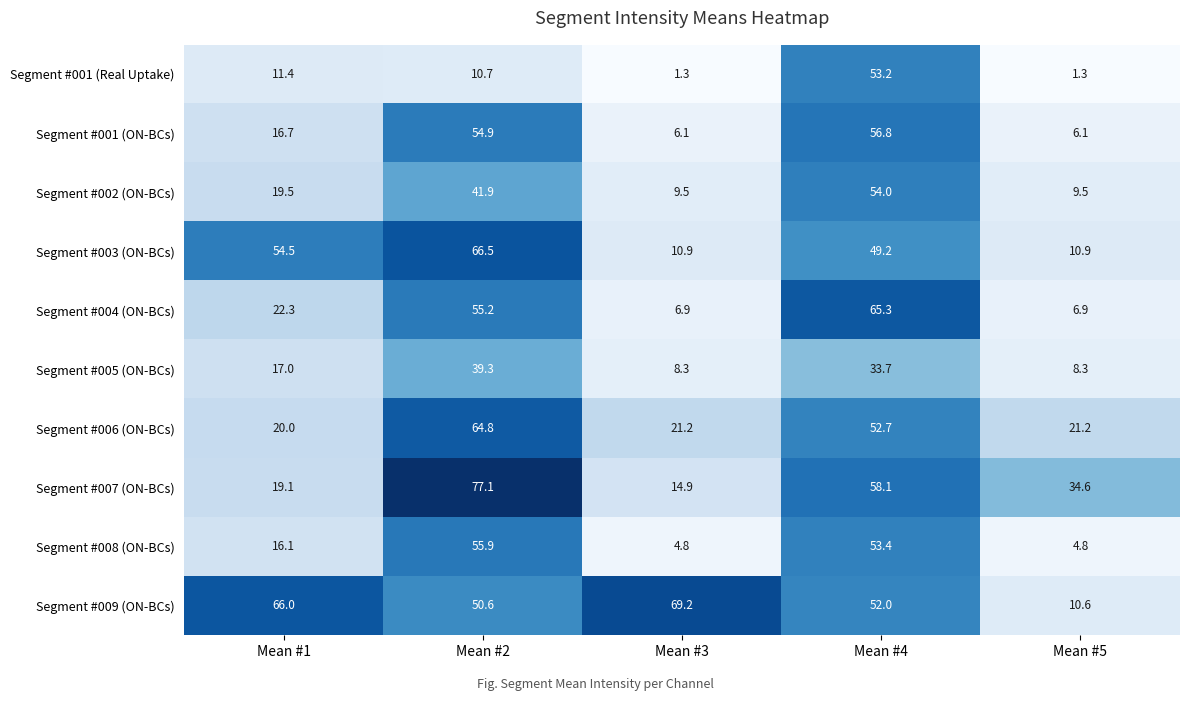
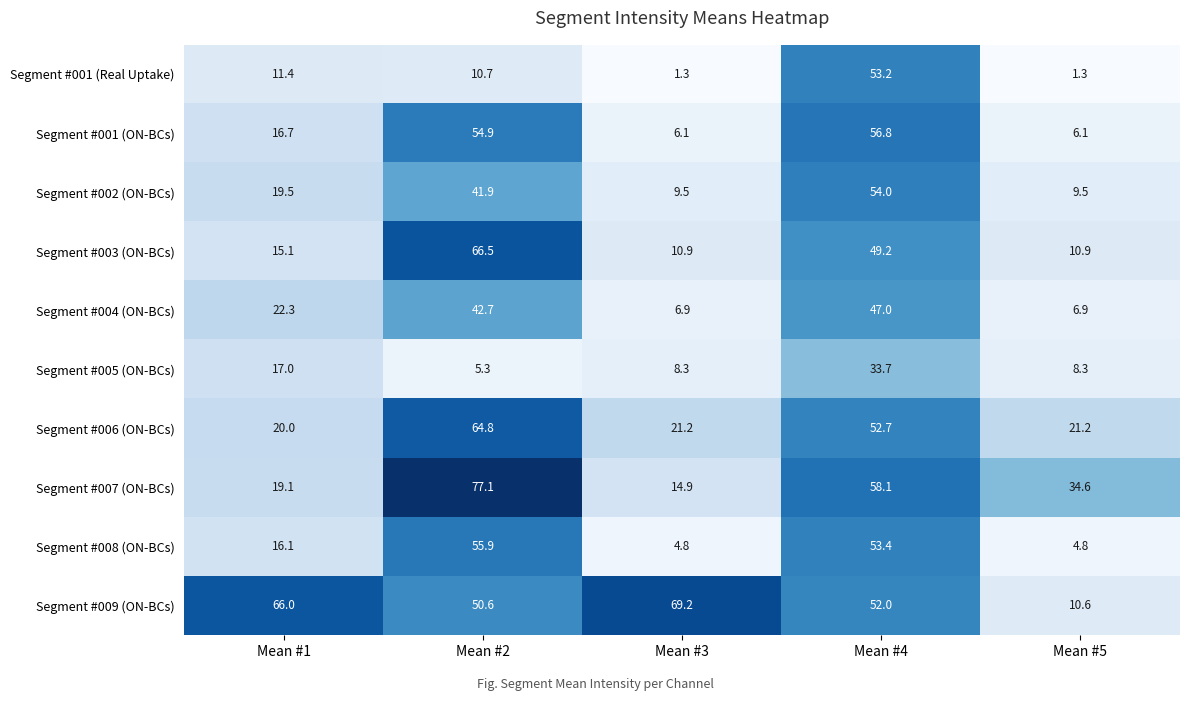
Segment #003 (ON-BCs), Mean #1: 54.5 -> 15.1
Segment #004 (ON-BCs), Mean #2: 55.2 -> 42.7
Segment #004 (ON-BCs), Mean #4: 65.3 -> 47.0
Segment #005 (ON-BCs), Mean #2: 39.3 -> 5.3
